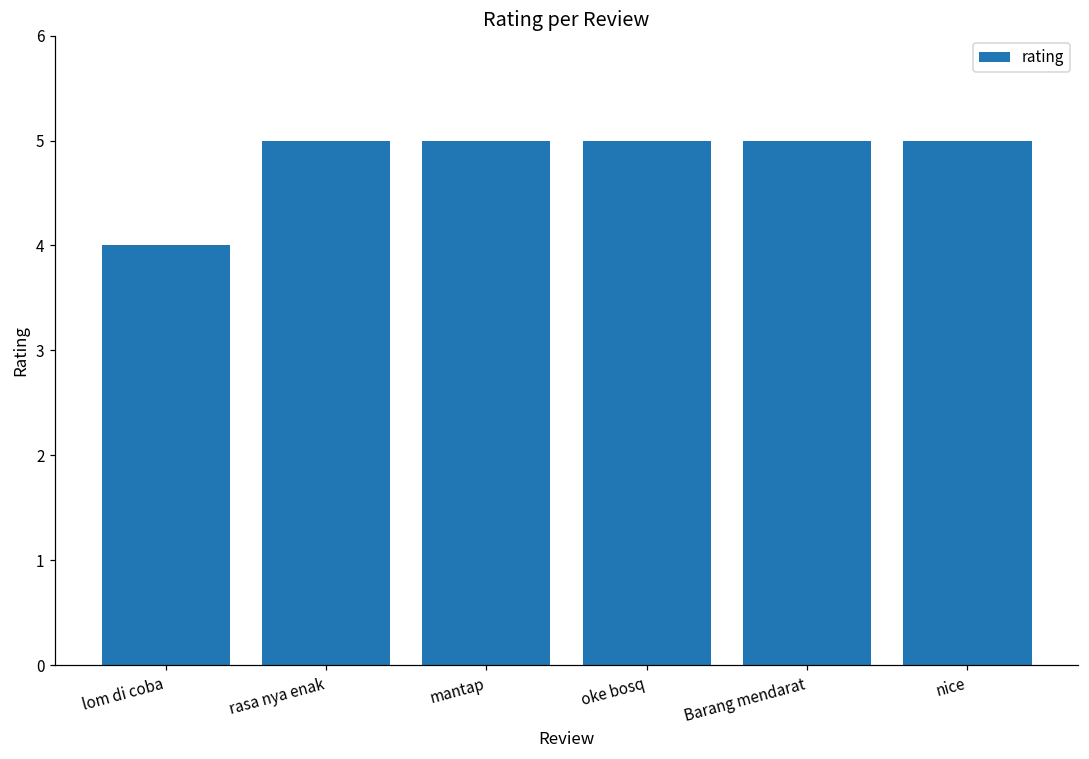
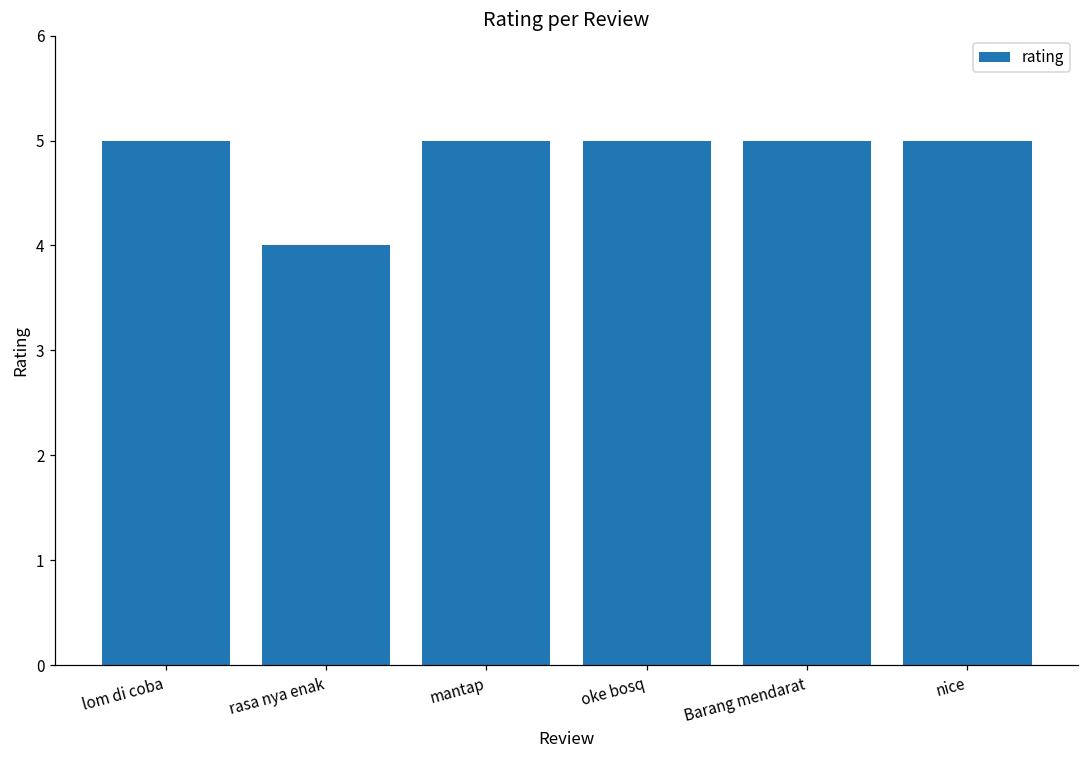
lom di coba: 4 -> 5
rasa nya enak: 5 -> 4
